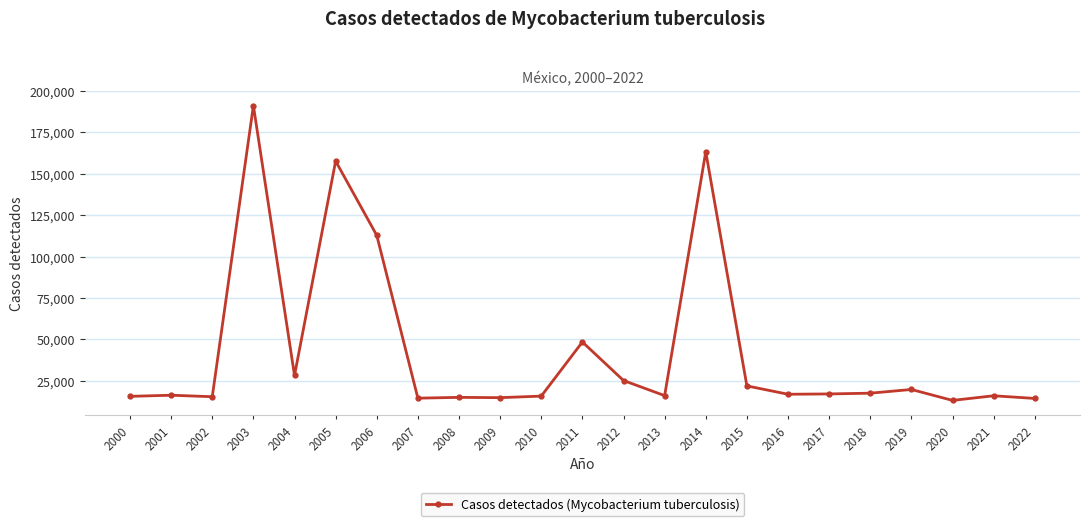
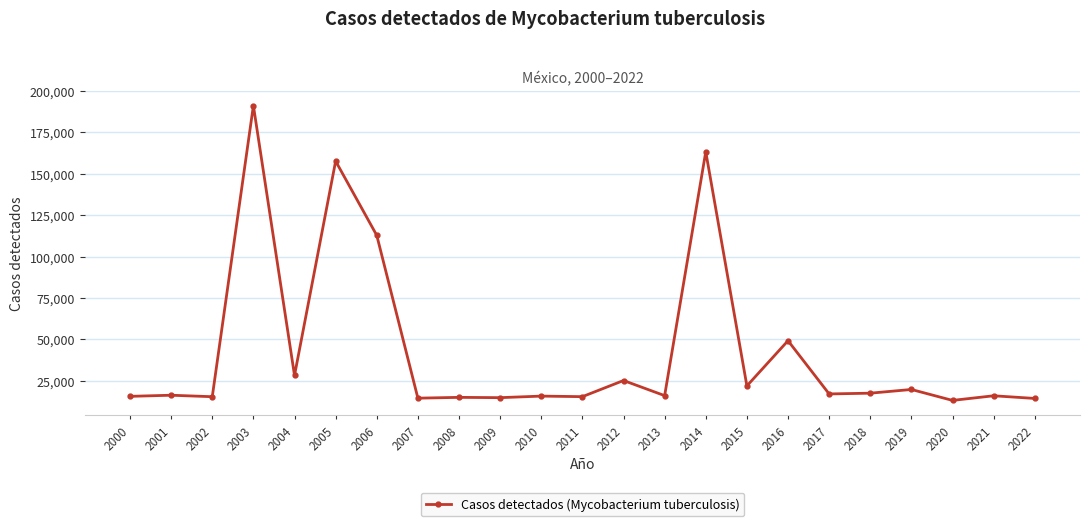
2011: 48,000 -> 15,000
2016: 17,000 -> 49,000
